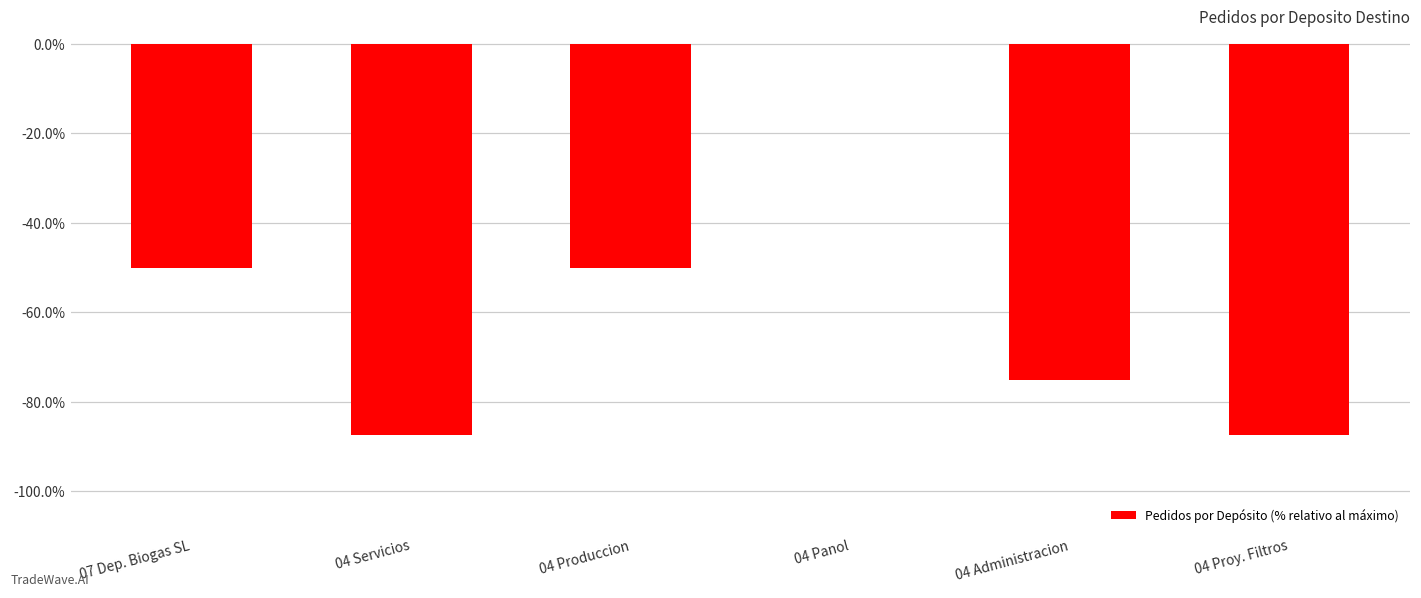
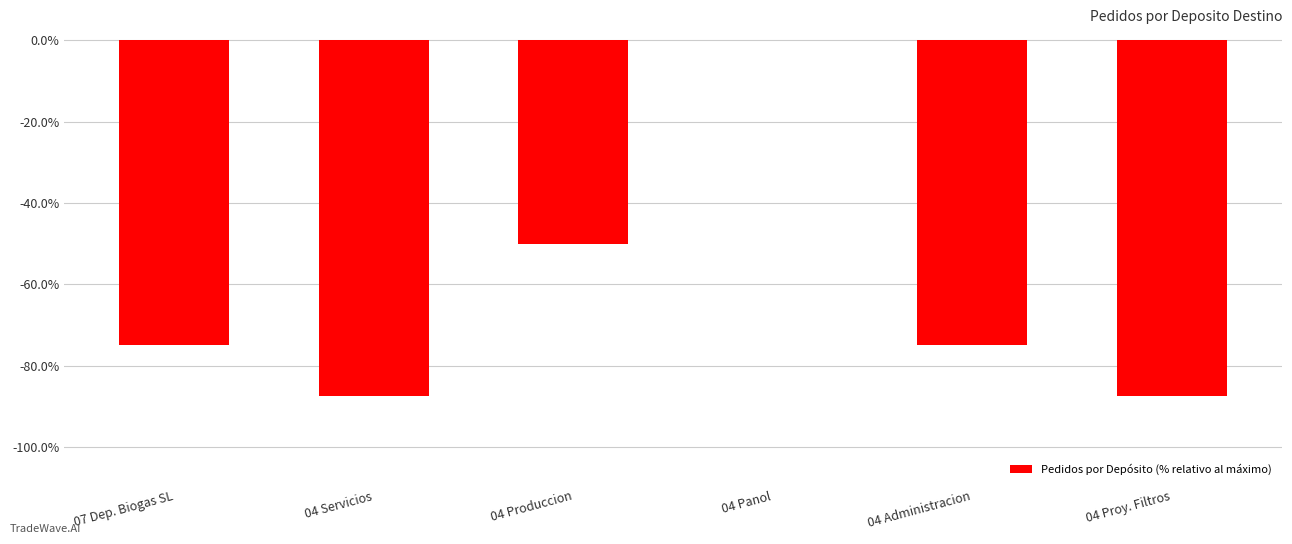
07 Dep. Biogas SL: -50% -> -75%
